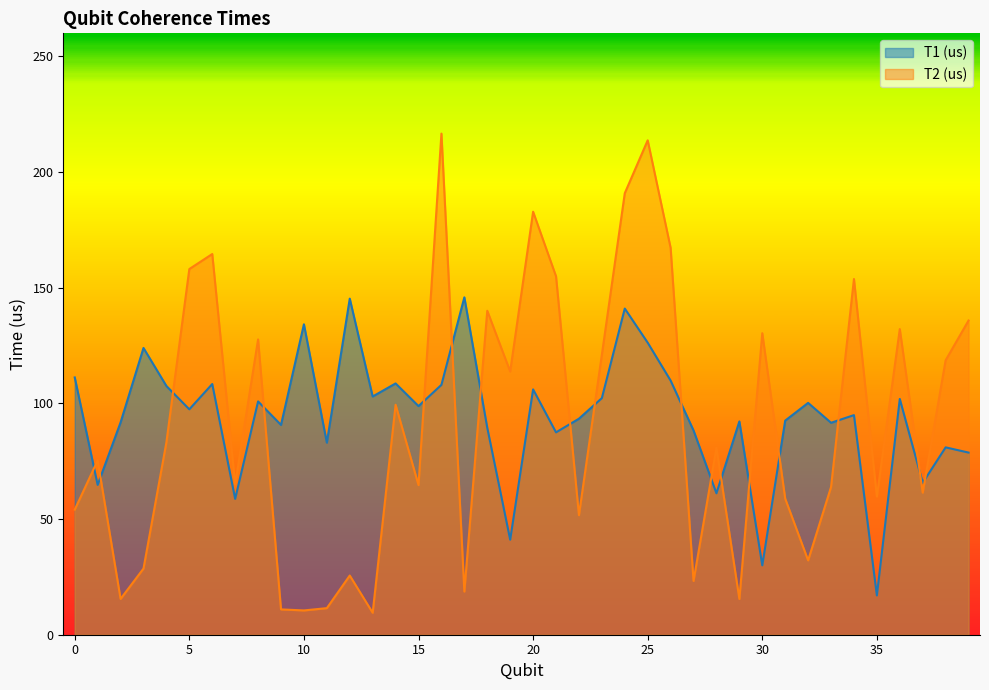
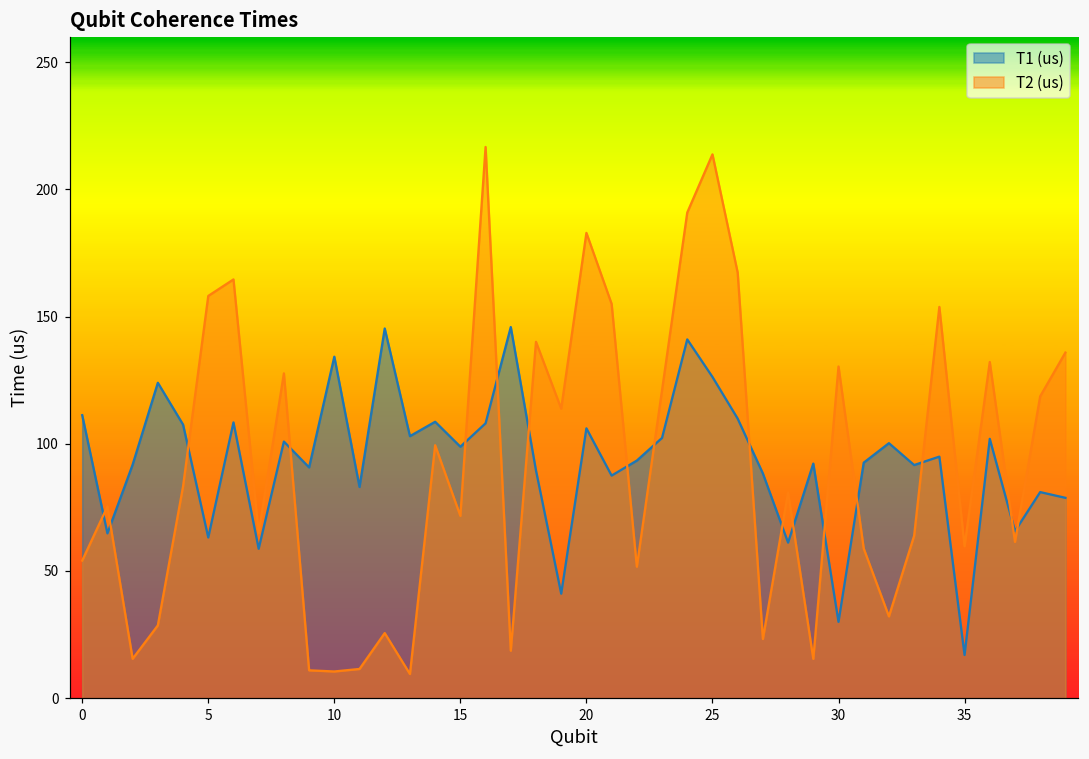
T1 (us), 5: 97 -> 63
T2 (us), 15: 65 -> 72
